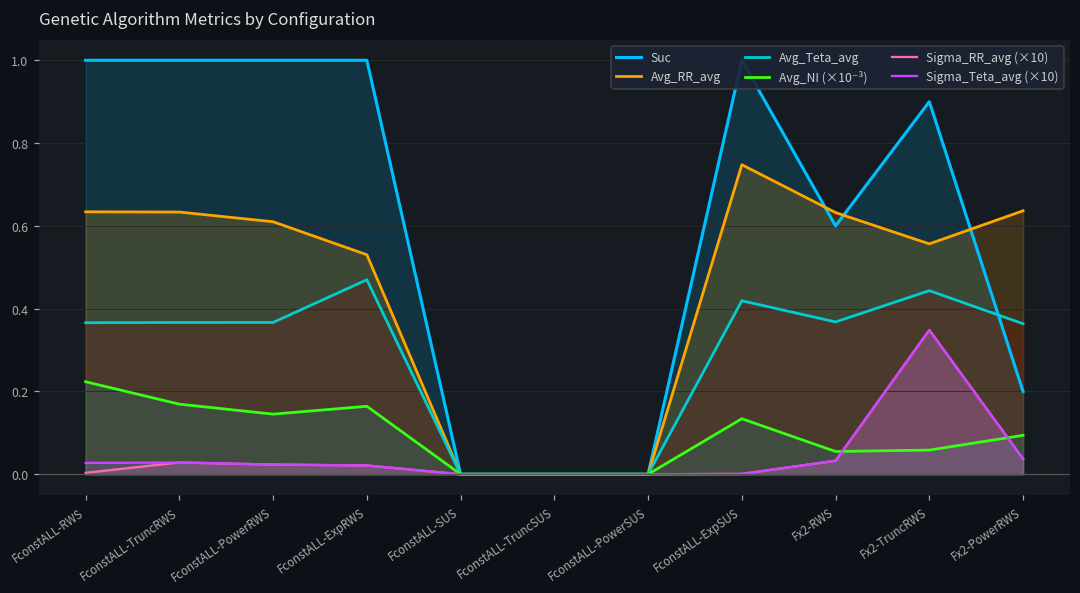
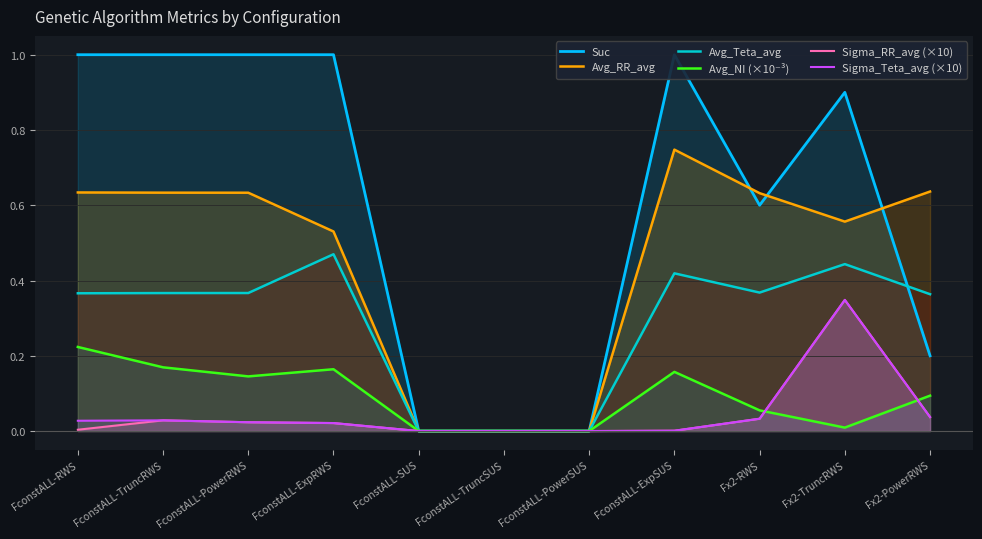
Avg_RR_avg, FconstALL-PowerRWS: 0.61 -> 0.63
Avg_NI (×10⁻³), FconstALL-ExpSUS: 0.13 -> 0.16
Avg_NI (×10⁻³), Fx2-TruncRWS: 0.06 -> 0.01
